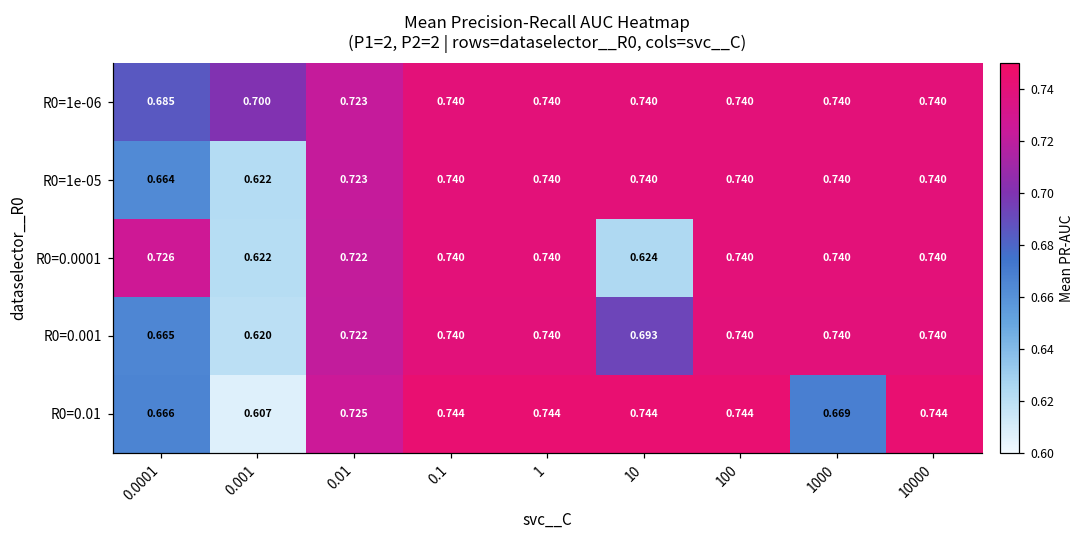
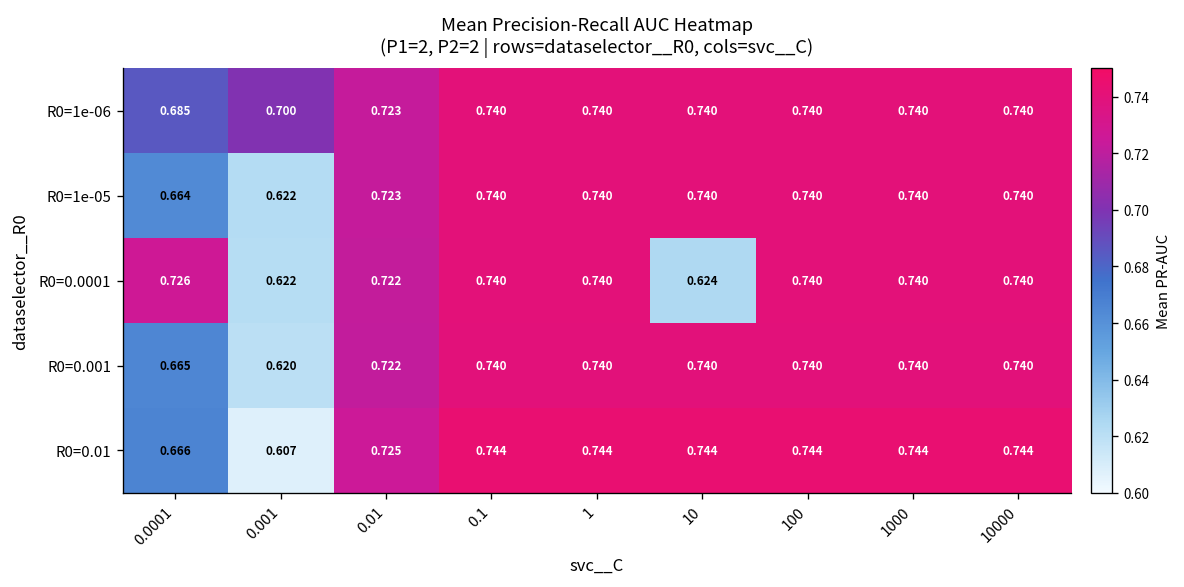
R0=0.001, 10: 0.693 -> 0.740
R0=0.01, 1000: 0.669 -> 0.744
